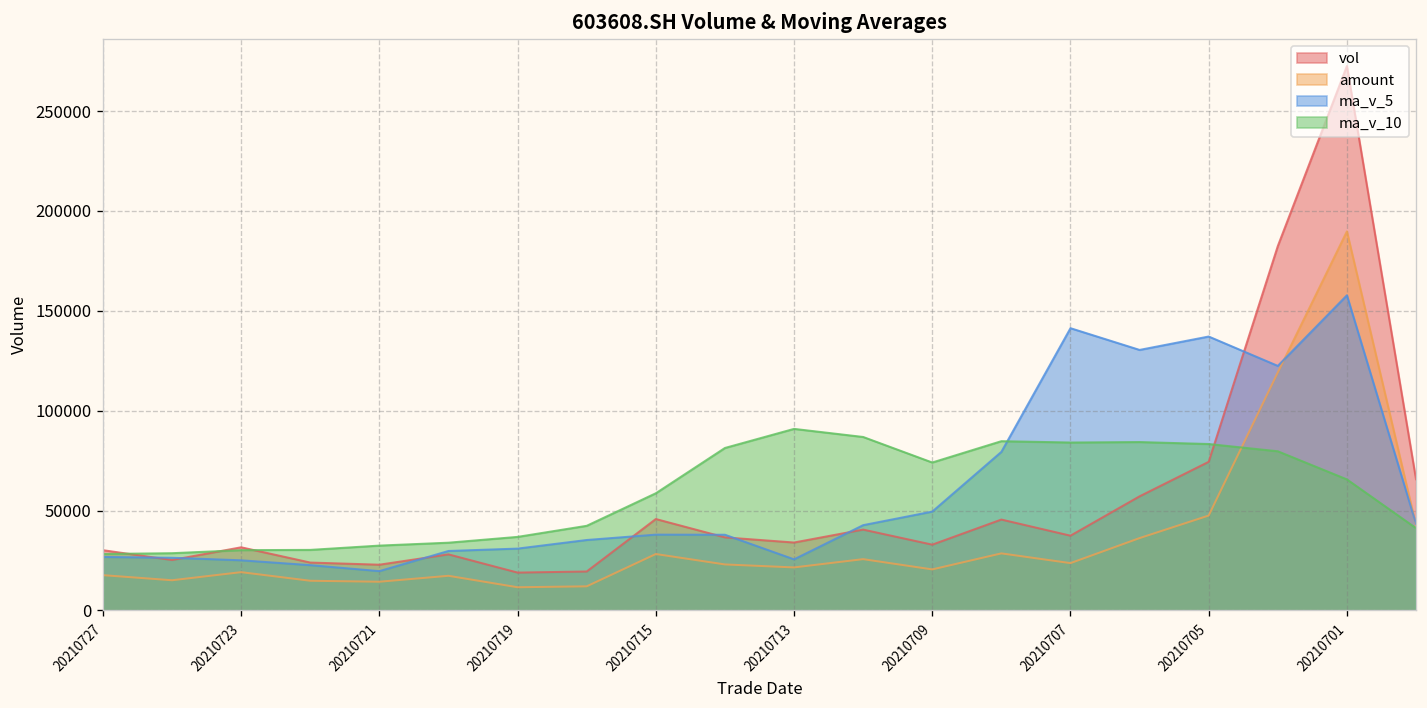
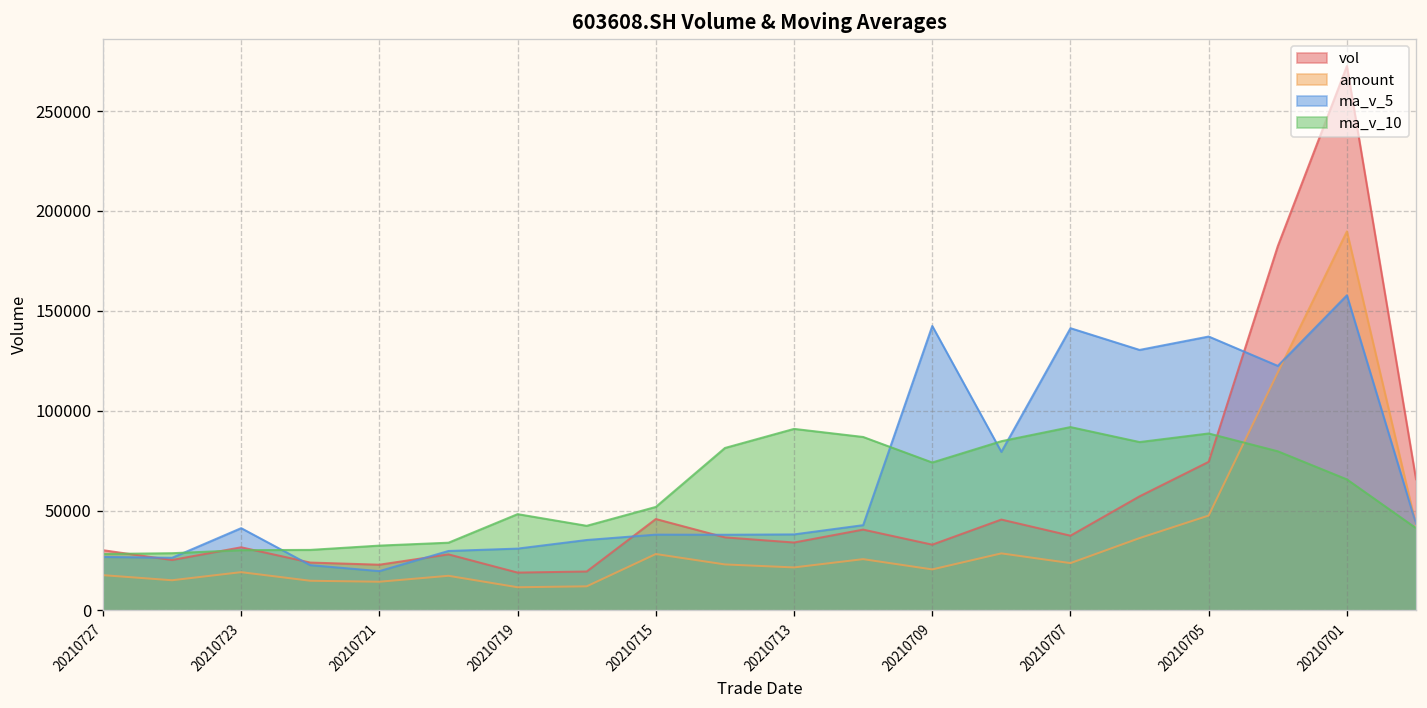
ma_v_5, 20210723: 25000 -> 41000
ma_v_10, 20210719: 37000 -> 48000
ma_v_10, 20210715: 59000 -> 52000
ma_v_5, 20210713: 26000 -> 38000
ma_v_5, 20210709: 50000 -> 142000
ma_v_10, 20210707: 84000 -> 92000
ma_v_10, 20210705: 83000 -> 89000
